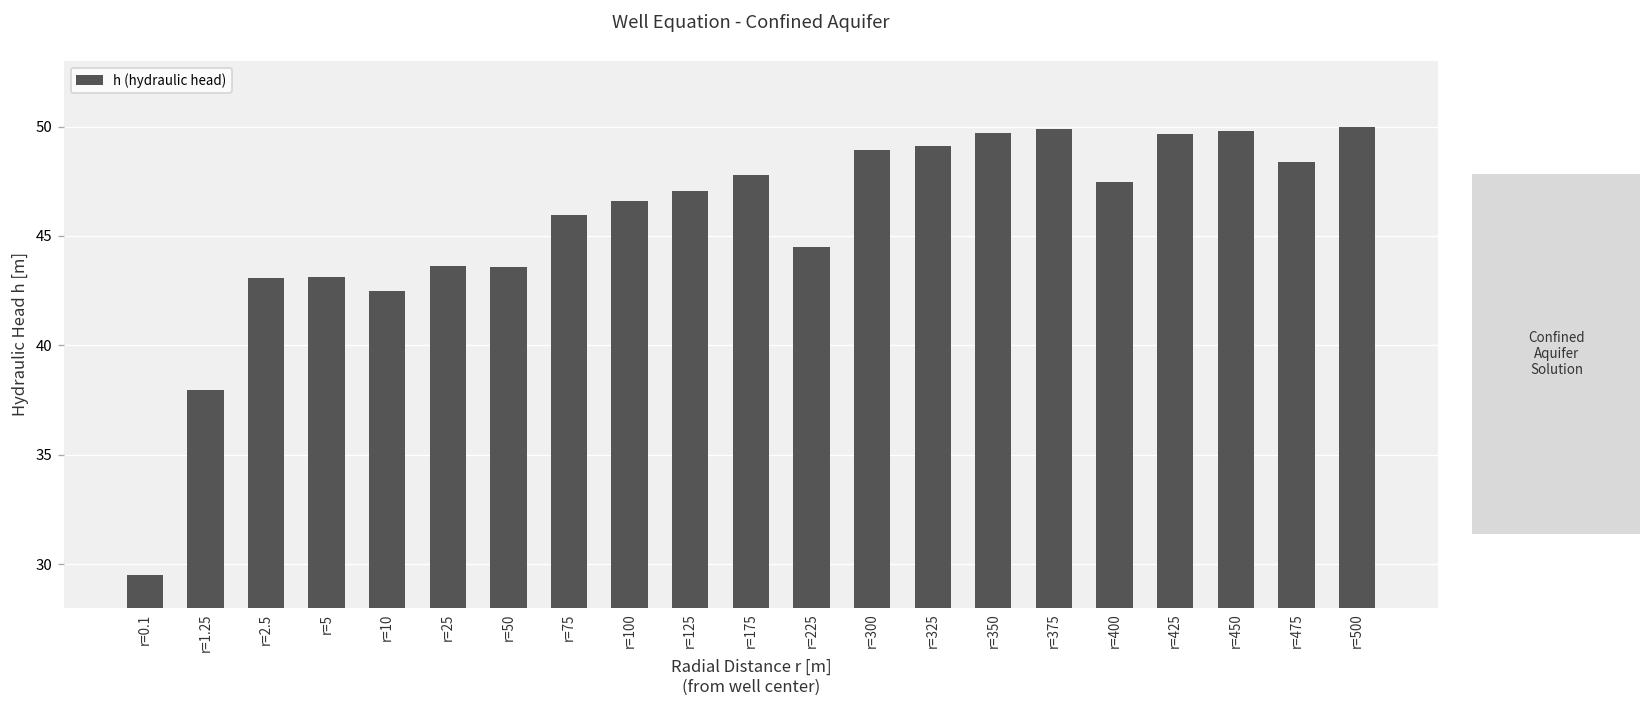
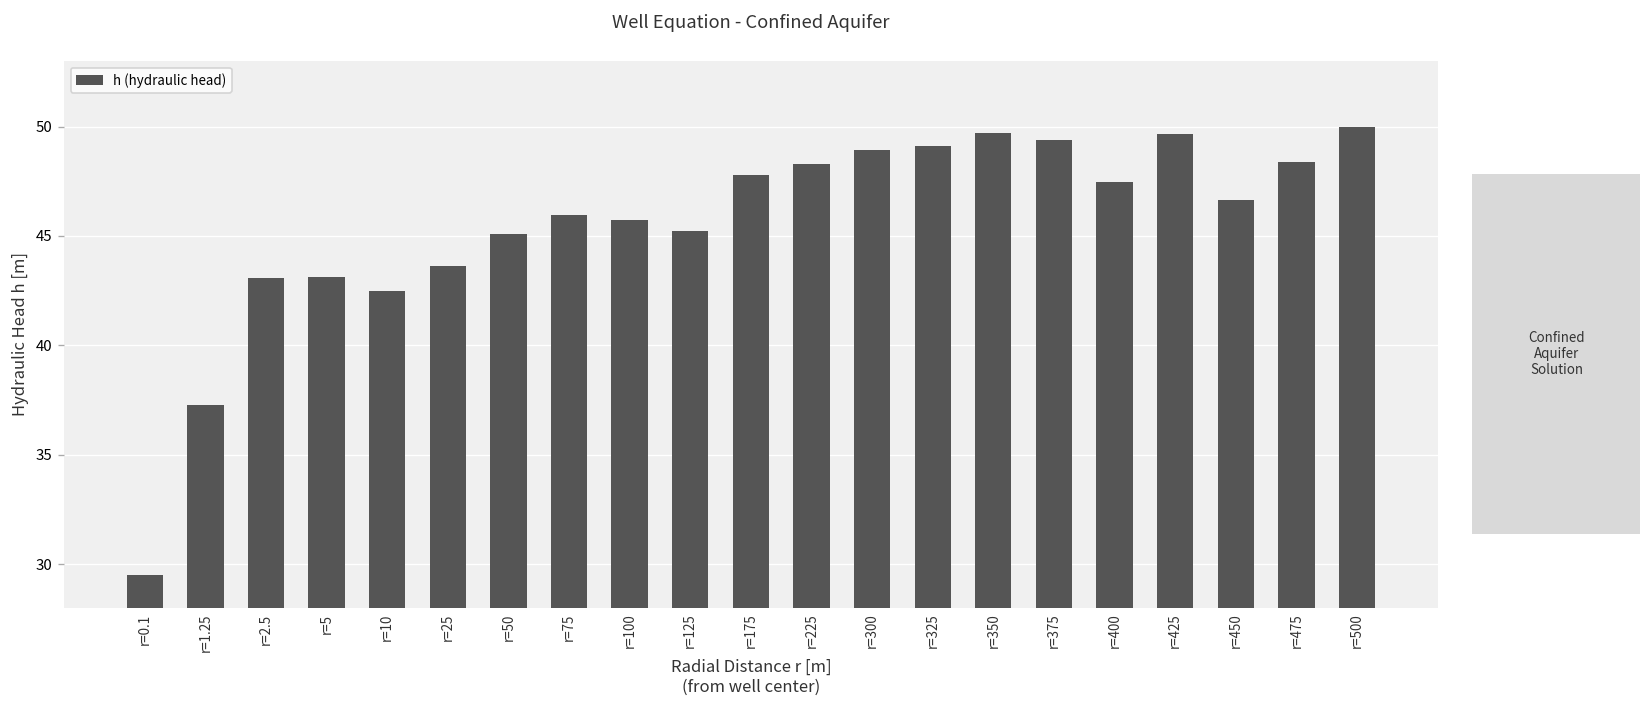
r=1.25: 38.0 -> 37.3
r=50: 43.6 -> 45.1
r=100: 46.6 -> 45.7
r=125: 47.1 -> 45.2
r=225: 44.5 -> 48.3
r=375: 49.9 -> 49.4
r=450: 49.8 -> 46.7
